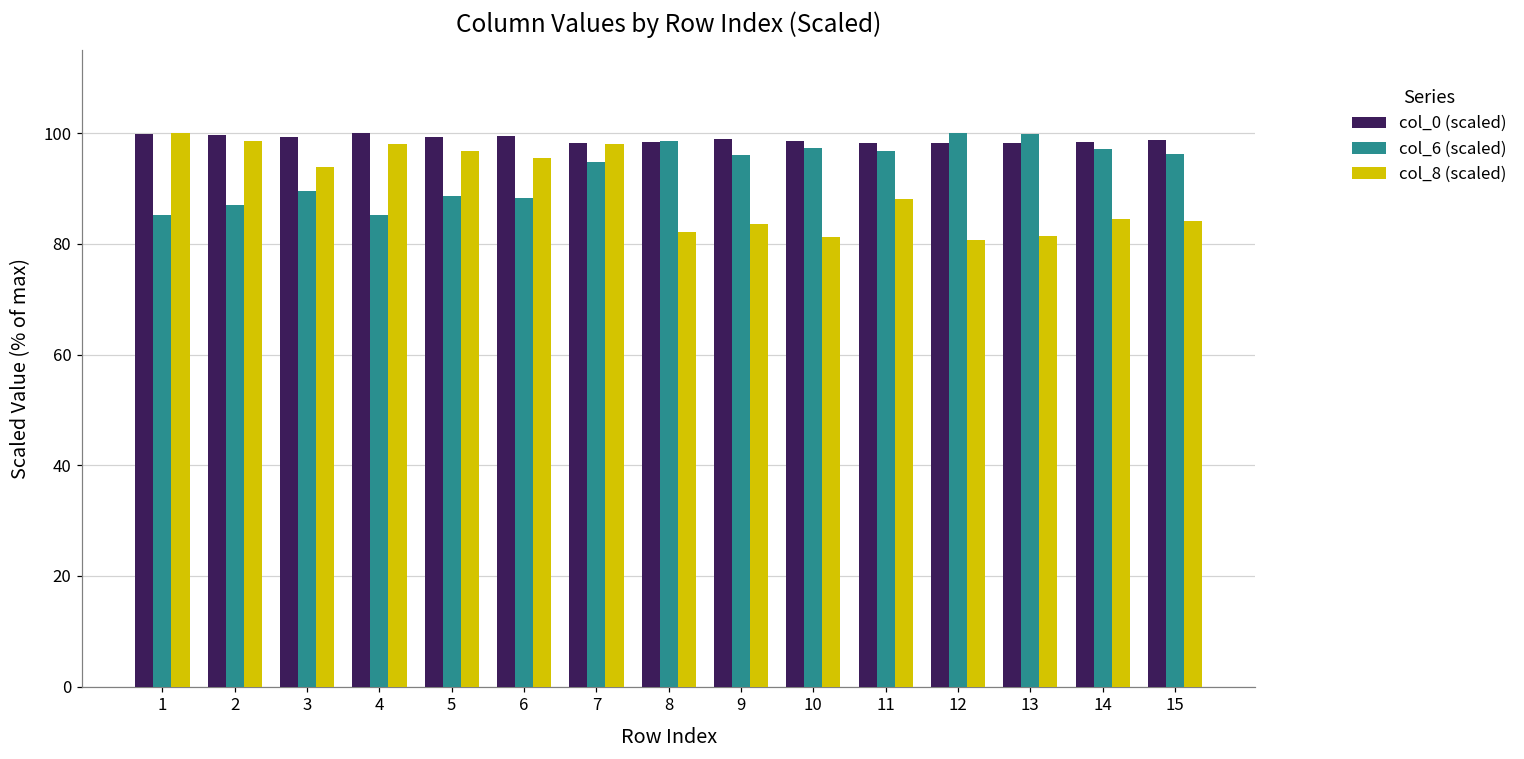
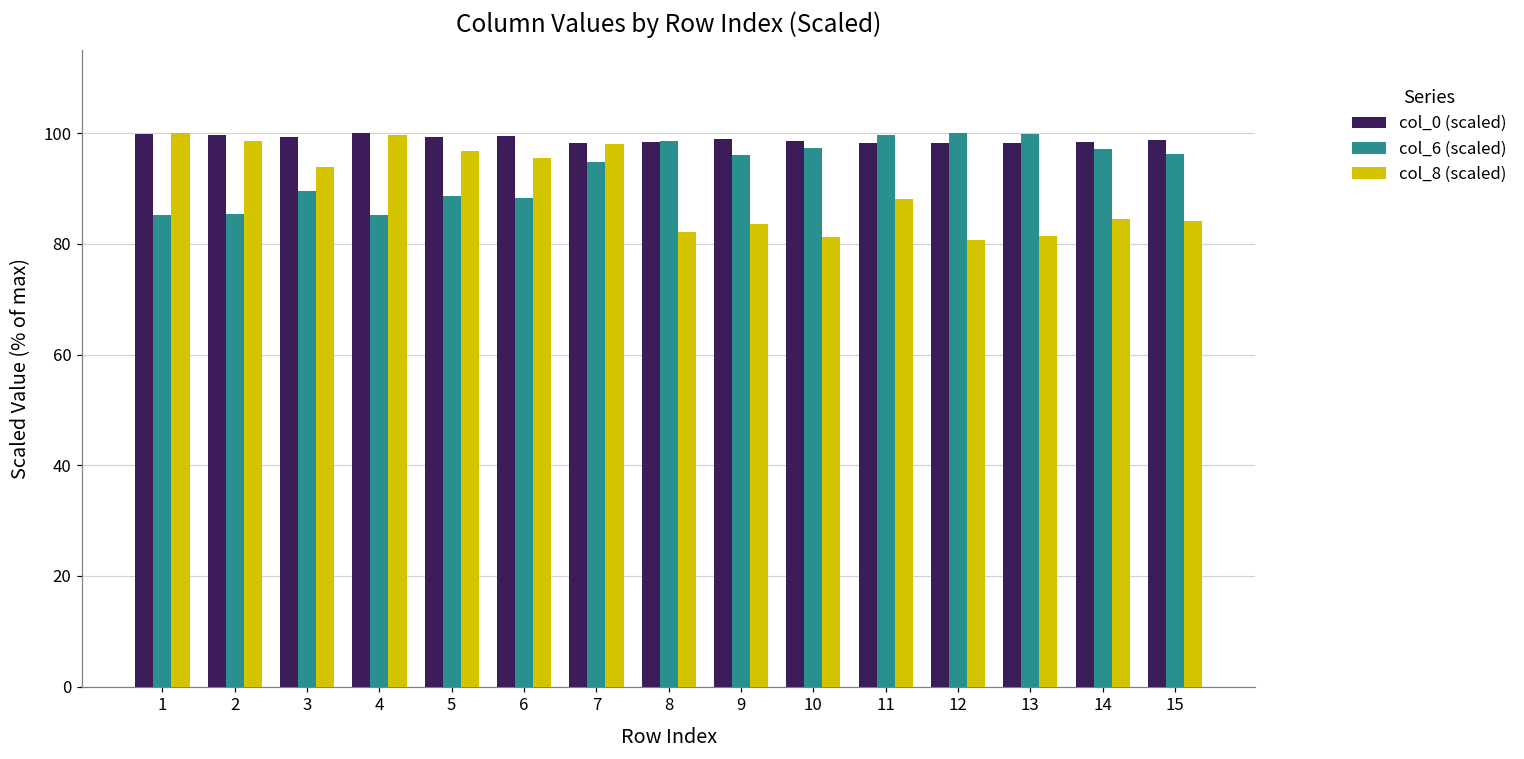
col_6 (scaled), 2: 87 -> 85
col_8 (scaled), 4: 98 -> 100
col_6 (scaled), 11: 97 -> 100
